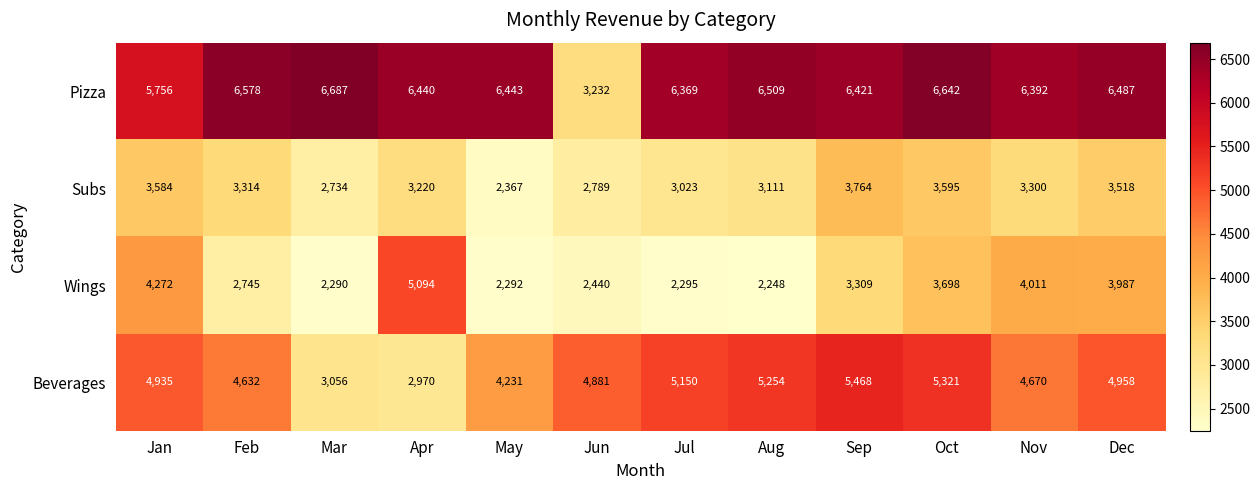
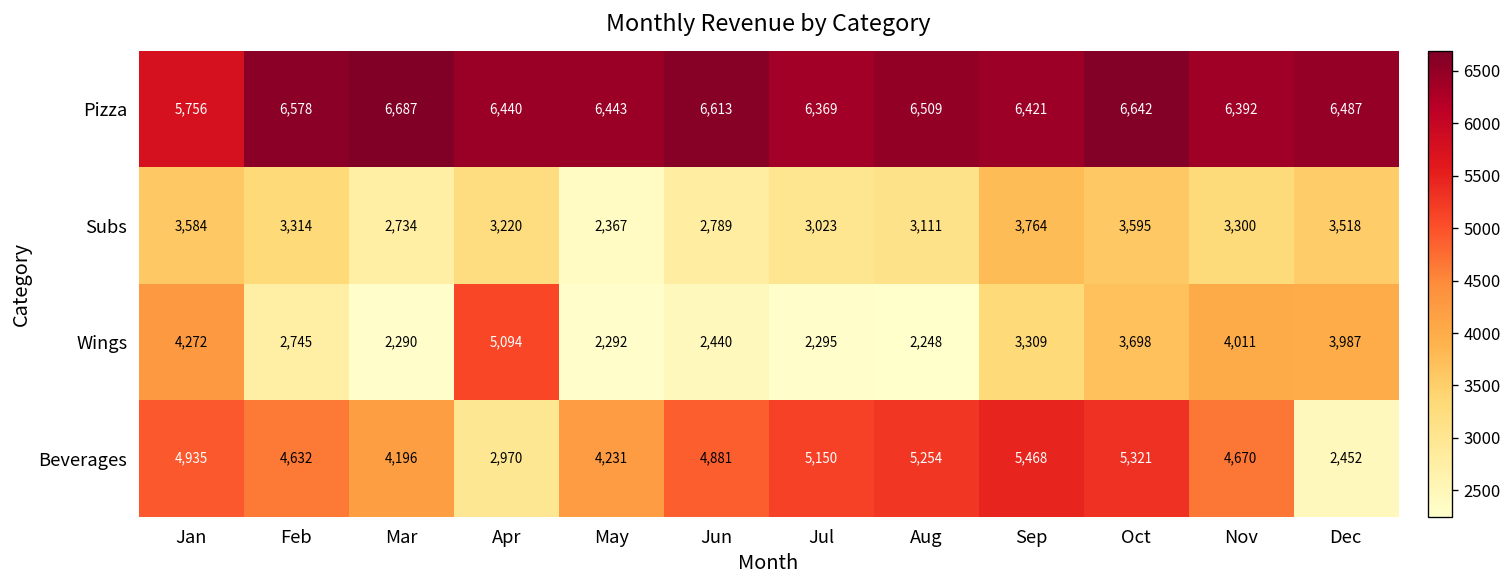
Pizza, Jun: 3,232 -> 6,613
Beverages, Mar: 3,056 -> 4,196
Beverages, Dec: 4,958 -> 2,452
